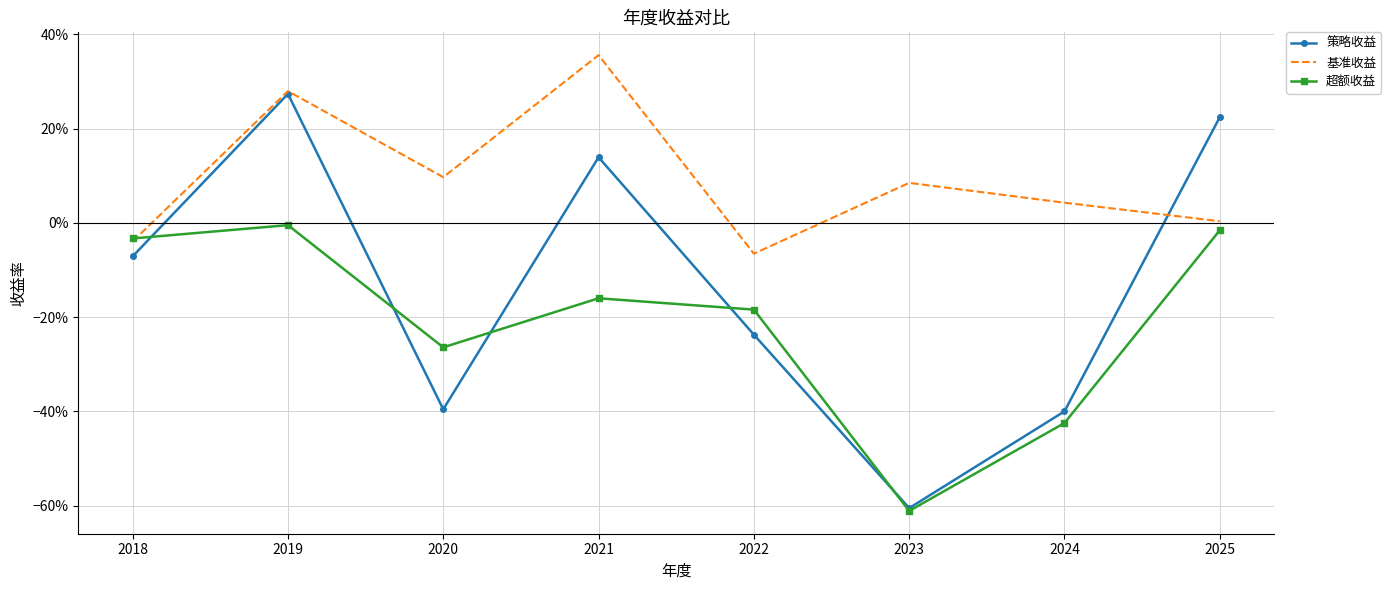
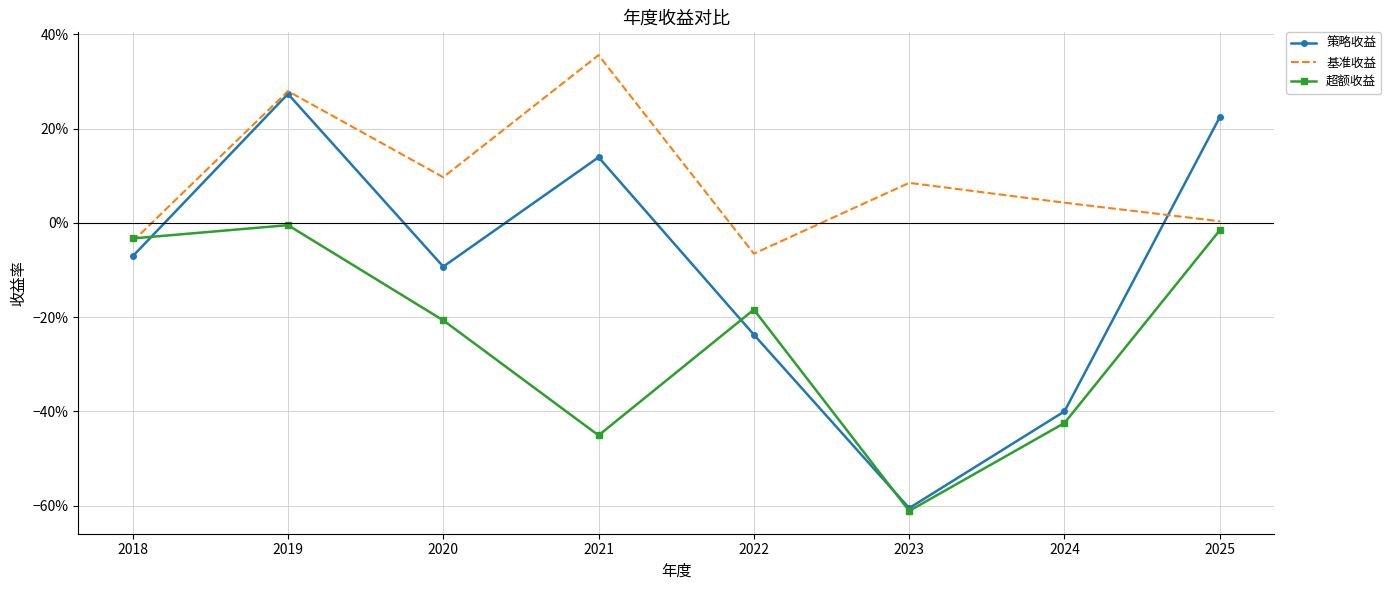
策略收益, 2020: -40% -> -9%
超额收益, 2020: -26% -> -21%
超额收益, 2021: -16% -> -45%
